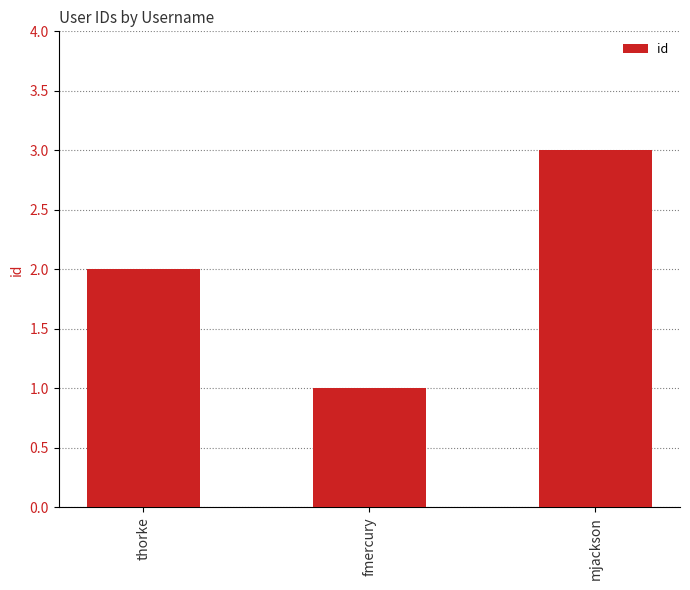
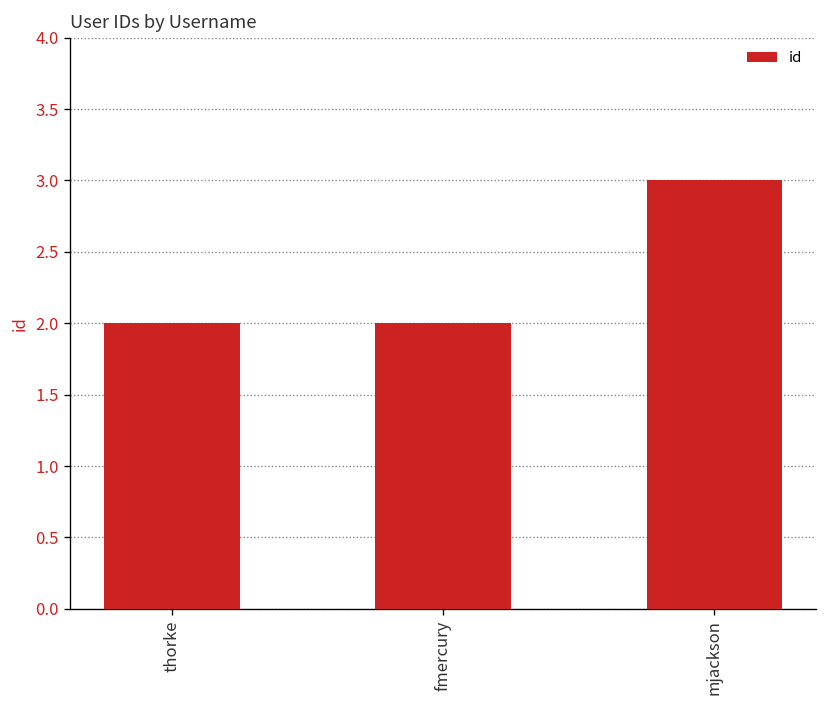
fmercury: 1 -> 2
